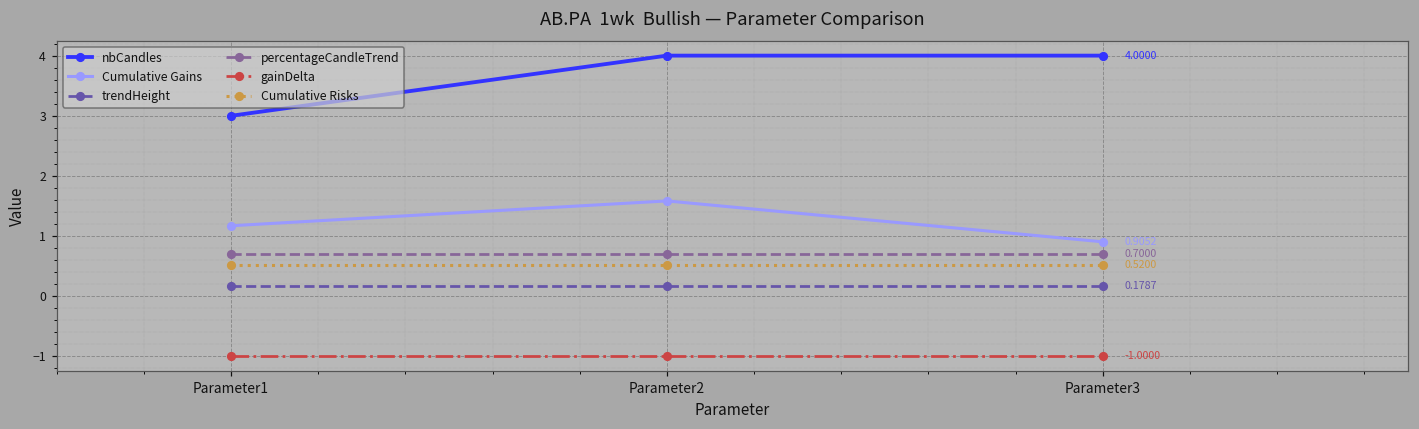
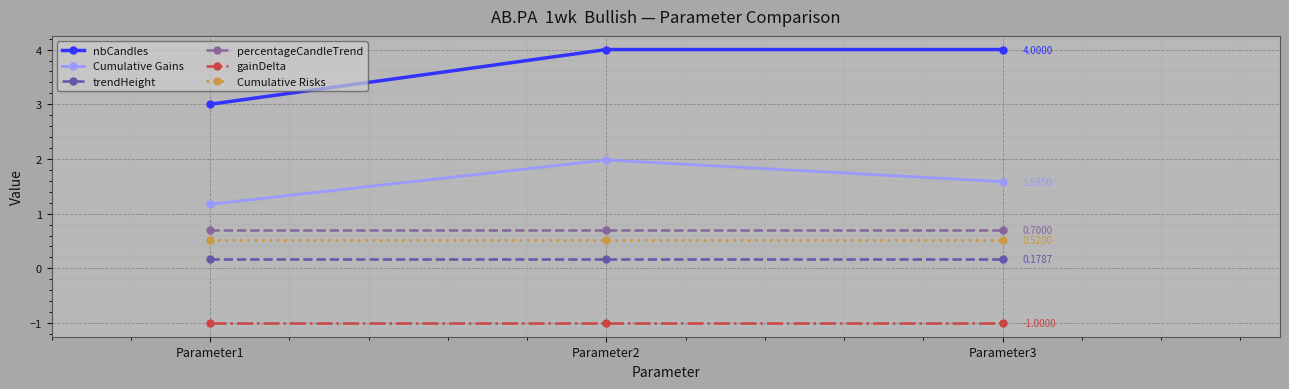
Cumulative Gains, Parameter2: 1.6 -> 2.0
Cumulative Gains, Parameter3: 0.9052 -> 1.5850
